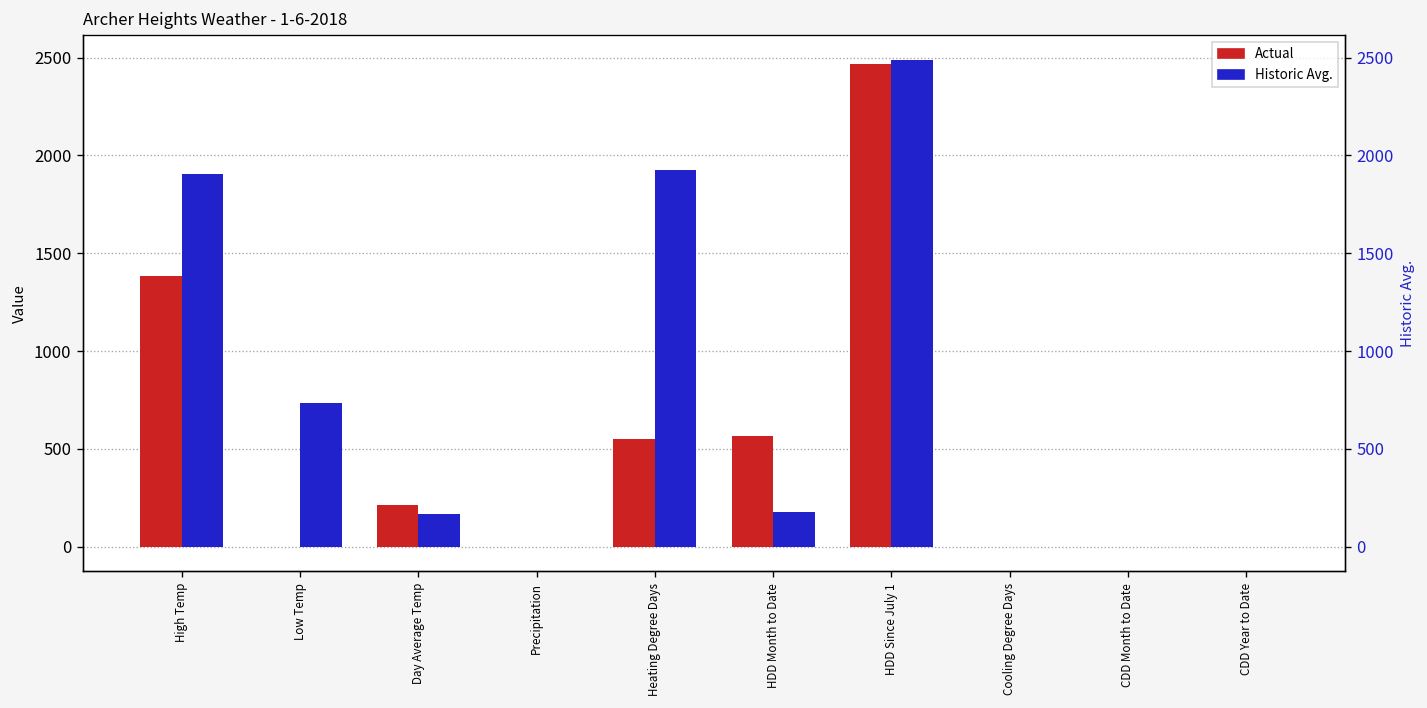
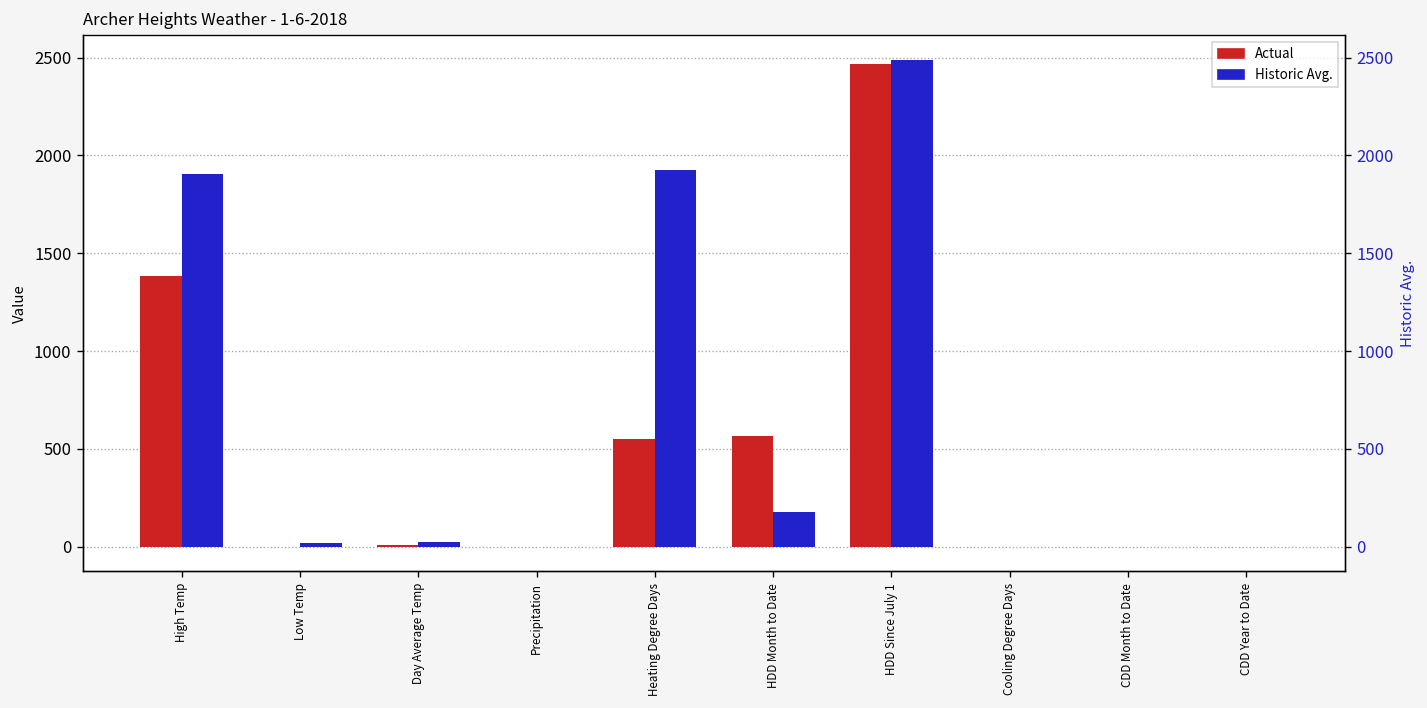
Historic Avg., Low Temp: 730 -> 20
Actual, Day Average Temp: 210 -> 10
Historic Avg., Day Average Temp: 170 -> 30
